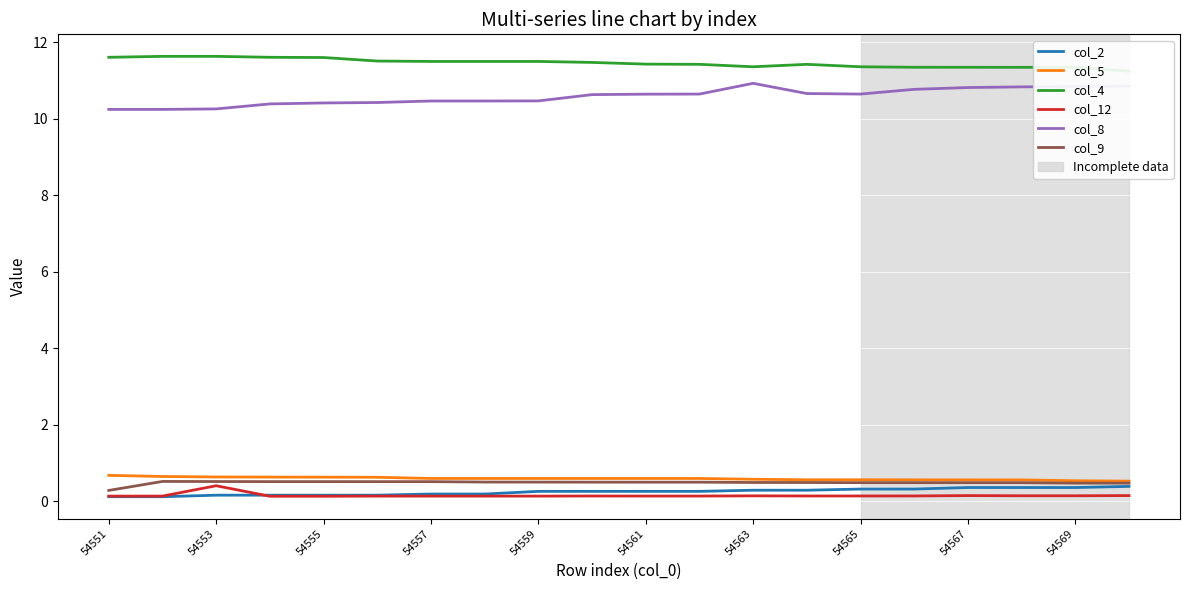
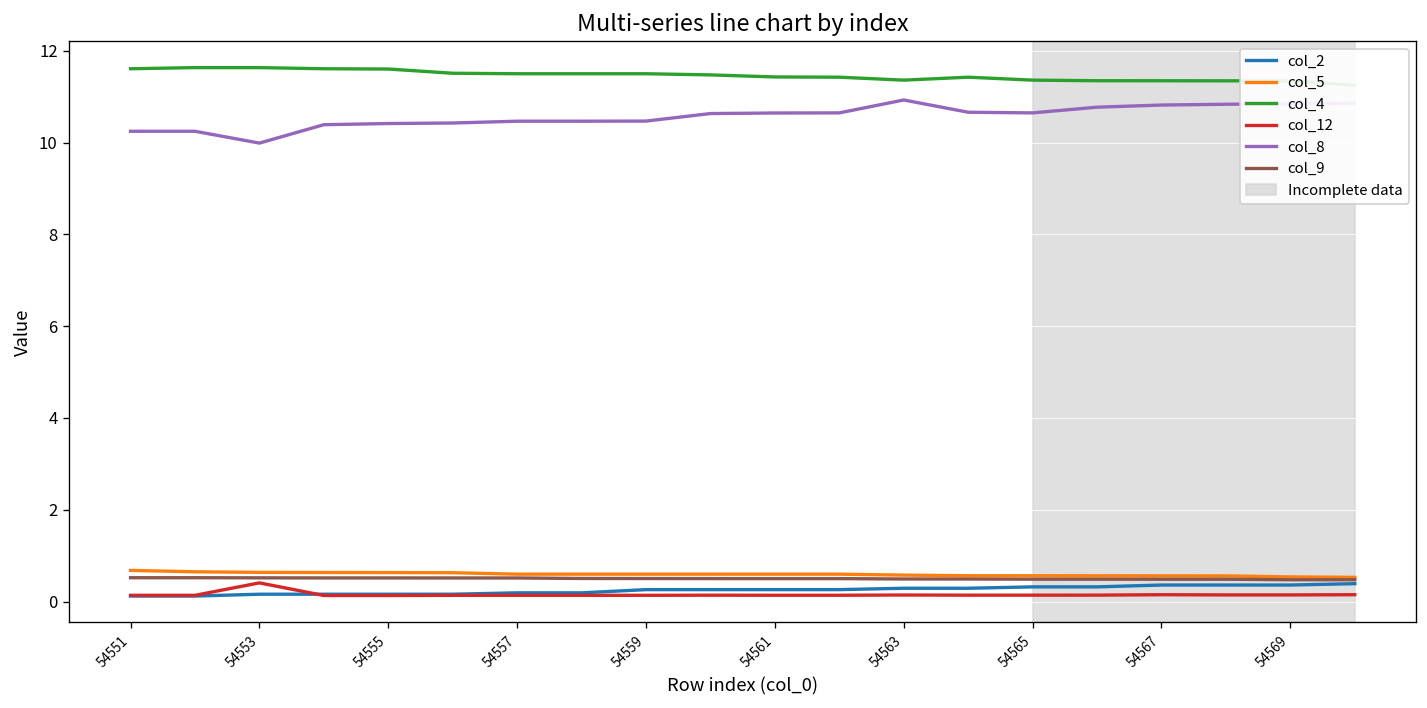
col_9, 54551: 0.3 -> 0.5
col_8, 54553: 10.3 -> 10.0
